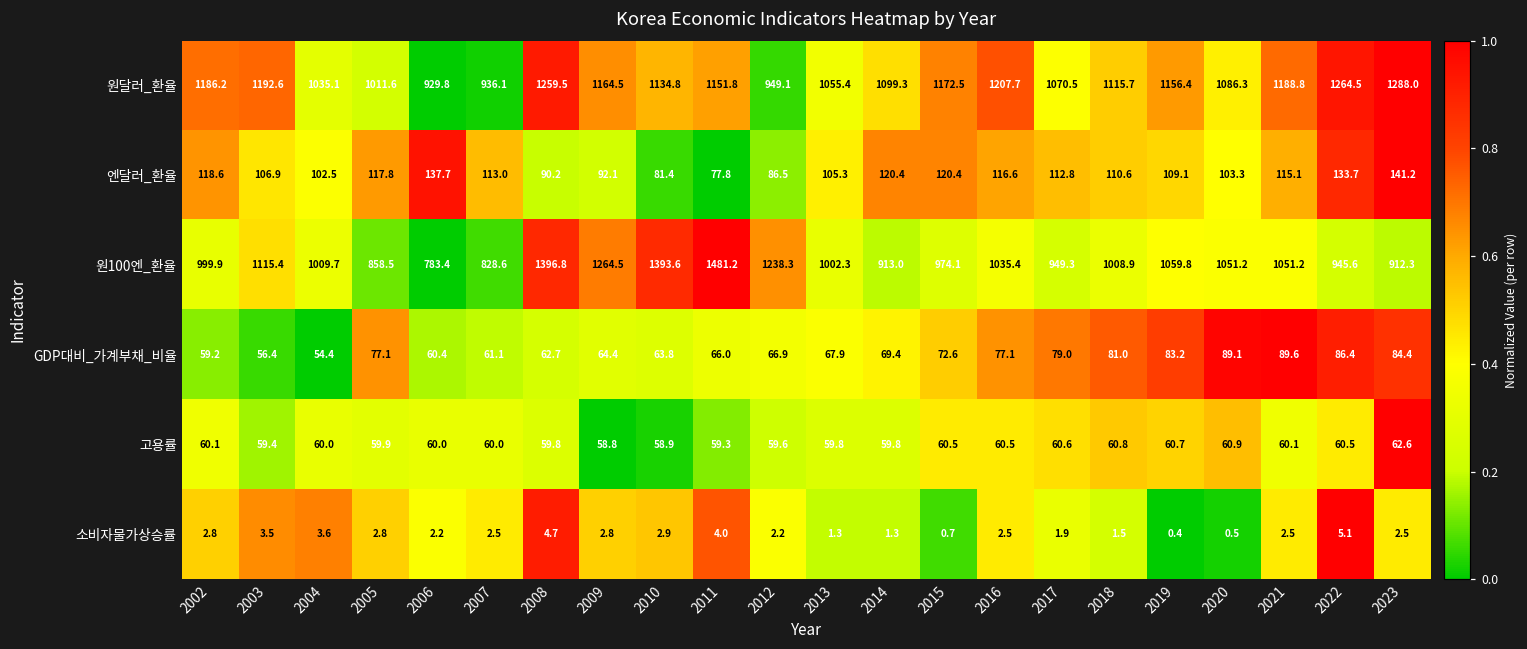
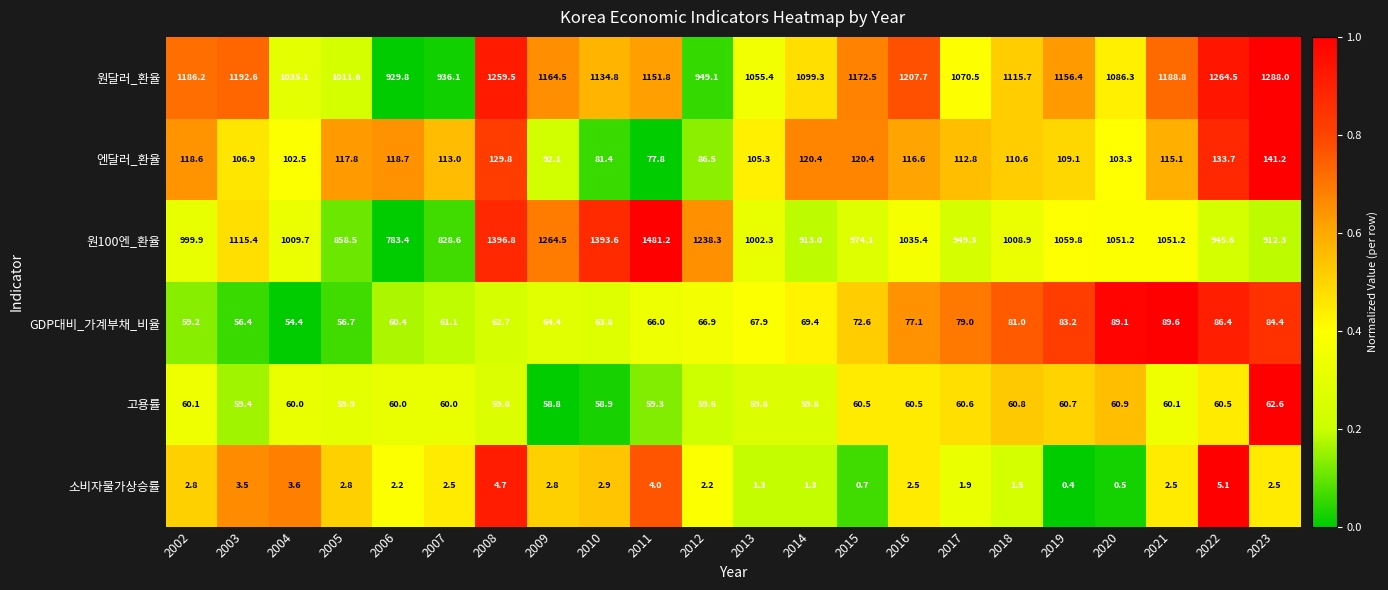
엔달러_환율, 2006: 137.7 -> 118.7
엔달러_환율, 2008: 90.2 -> 129.8
GDP대비_가계부채_비율, 2005: 77.1 -> 56.7
